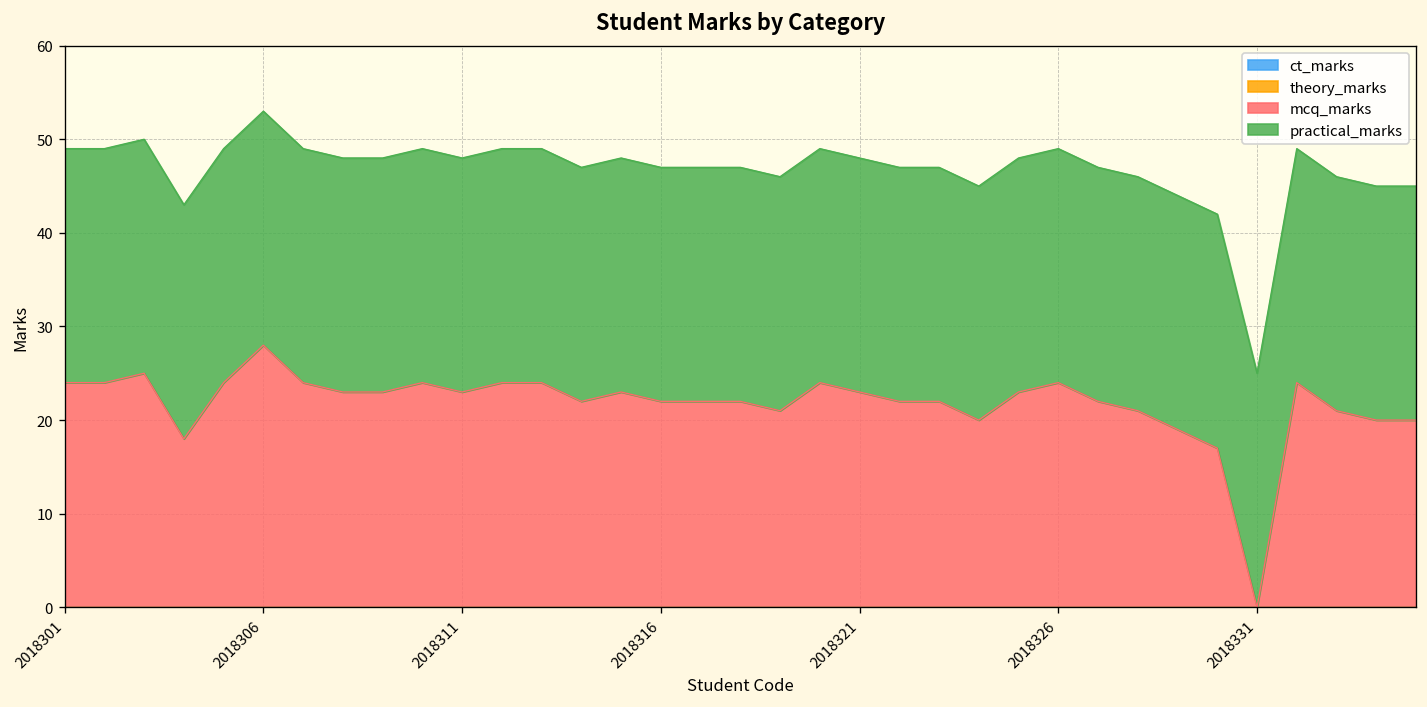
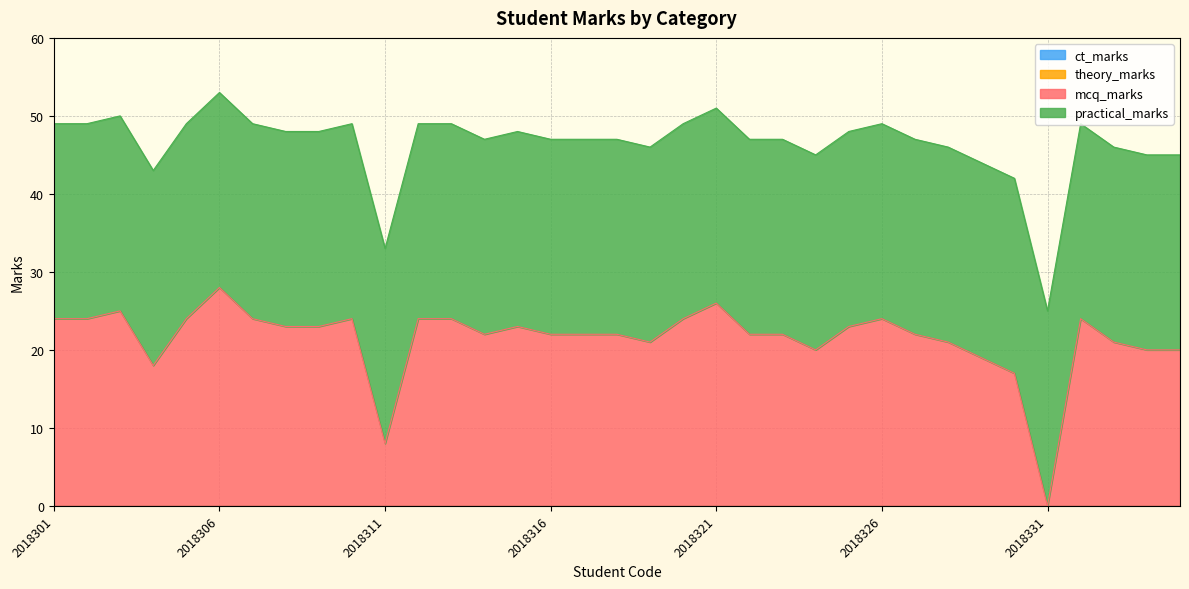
mcq_marks, 2018311: 23 -> 8
mcq_marks, 2018321: 23 -> 26
